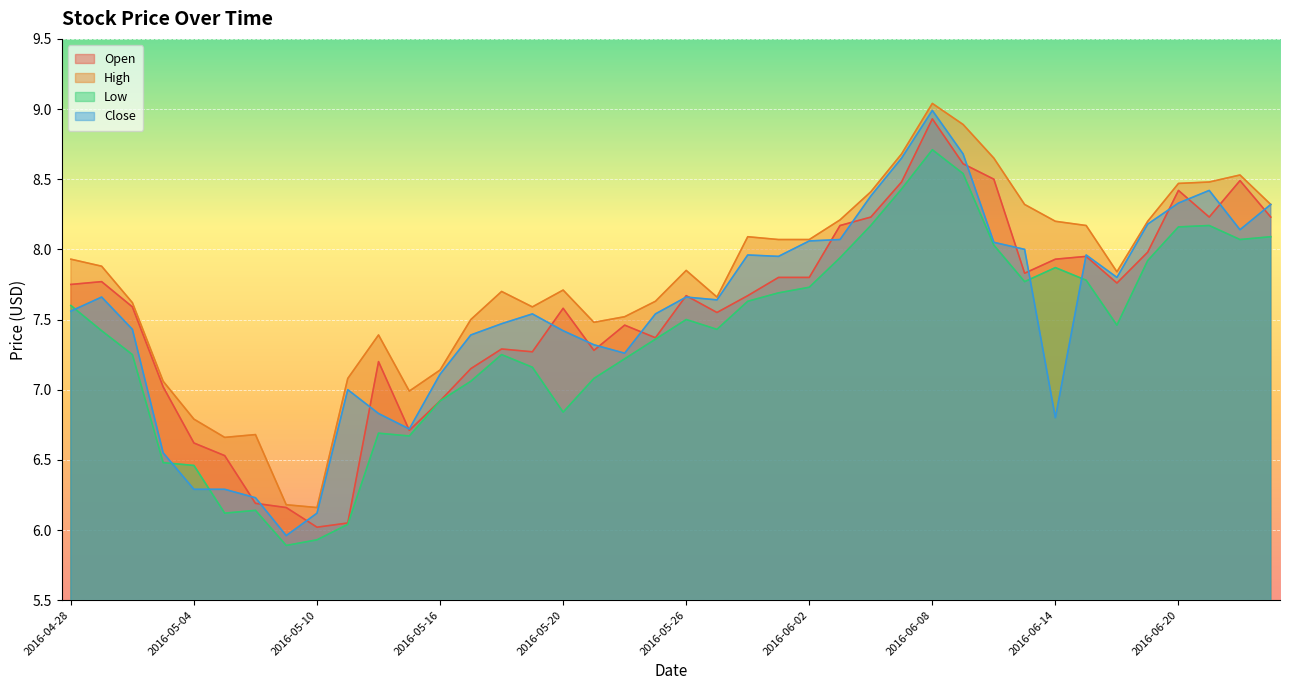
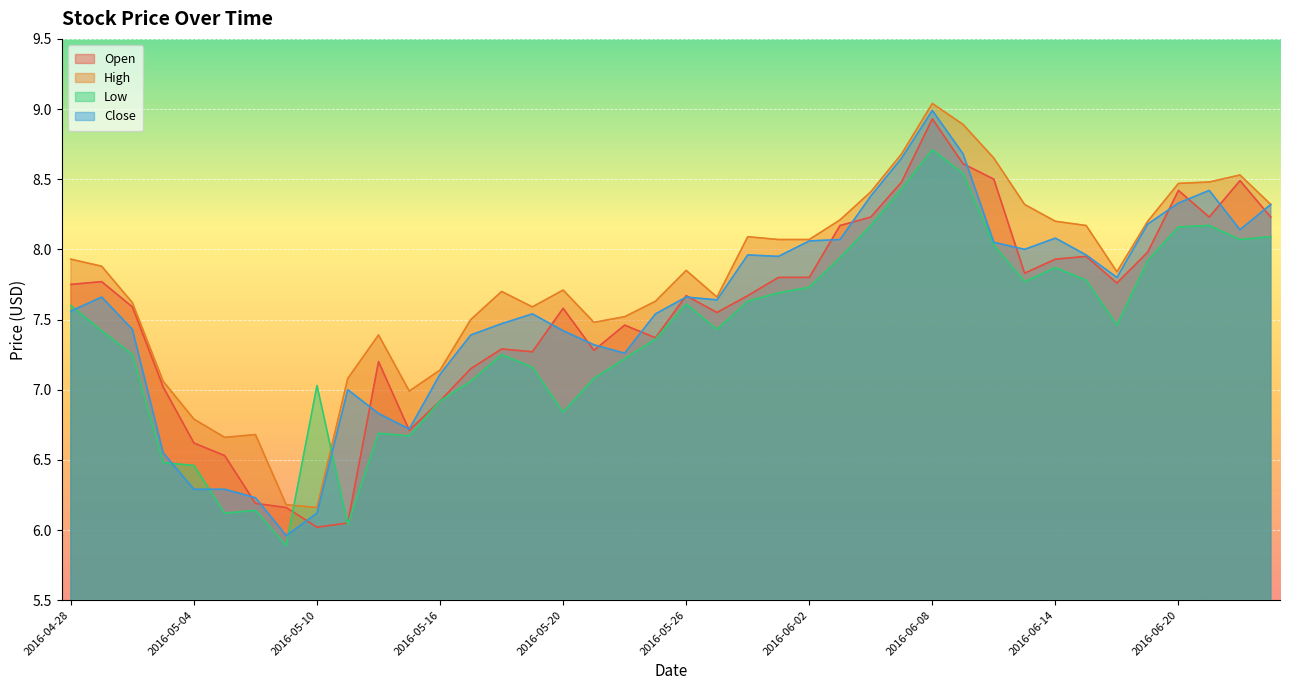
Low, 2016-05-10: 5.93 -> 7.03
Low, 2016-05-26: 7.50 -> 7.61
Close, 2016-06-14: 6.80 -> 8.08
